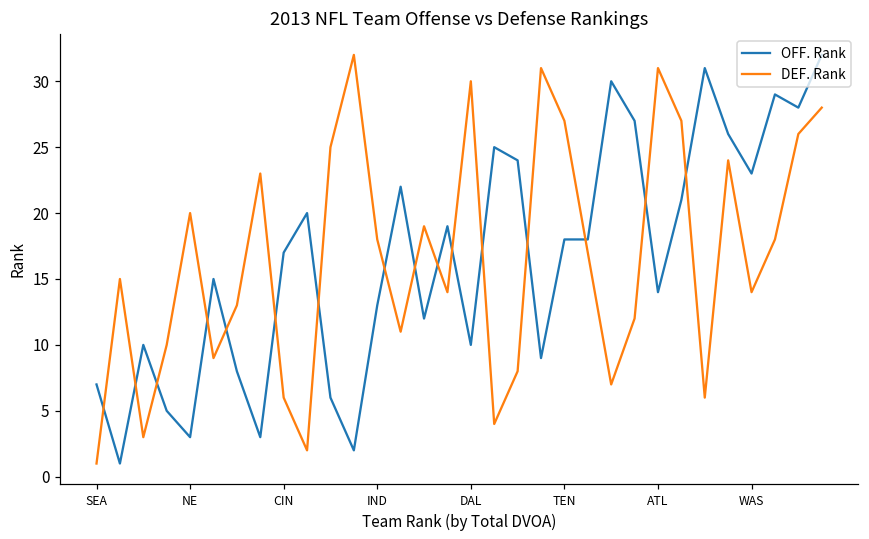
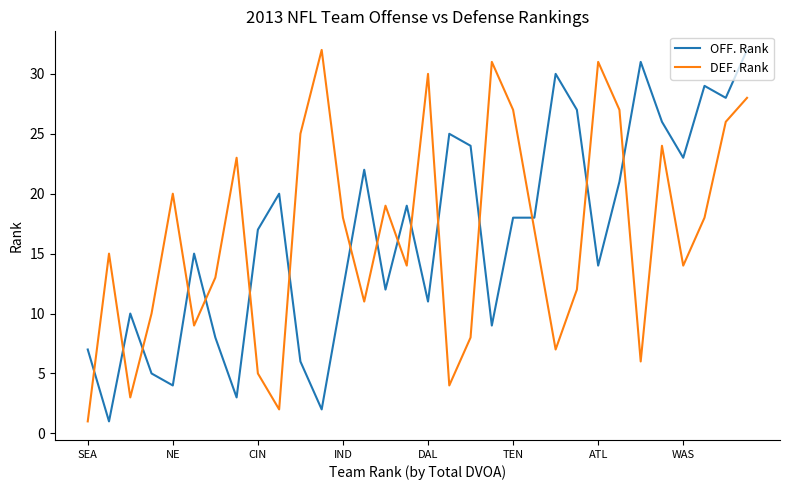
OFF. Rank, NE: 3 -> 4
DEF. Rank, CIN: 6 -> 5
OFF. Rank, IND: 13 -> 12
OFF. Rank, DAL: 10 -> 11
